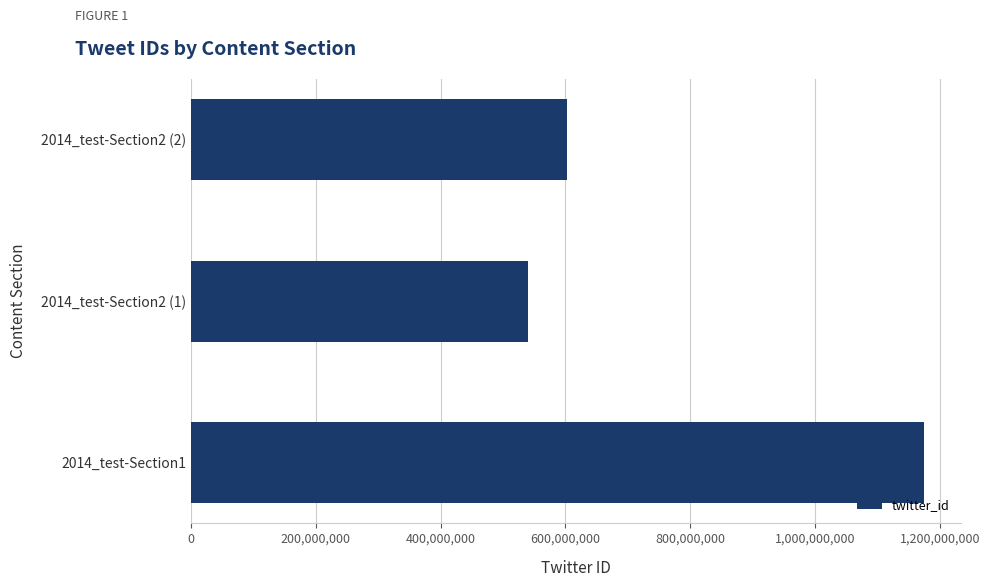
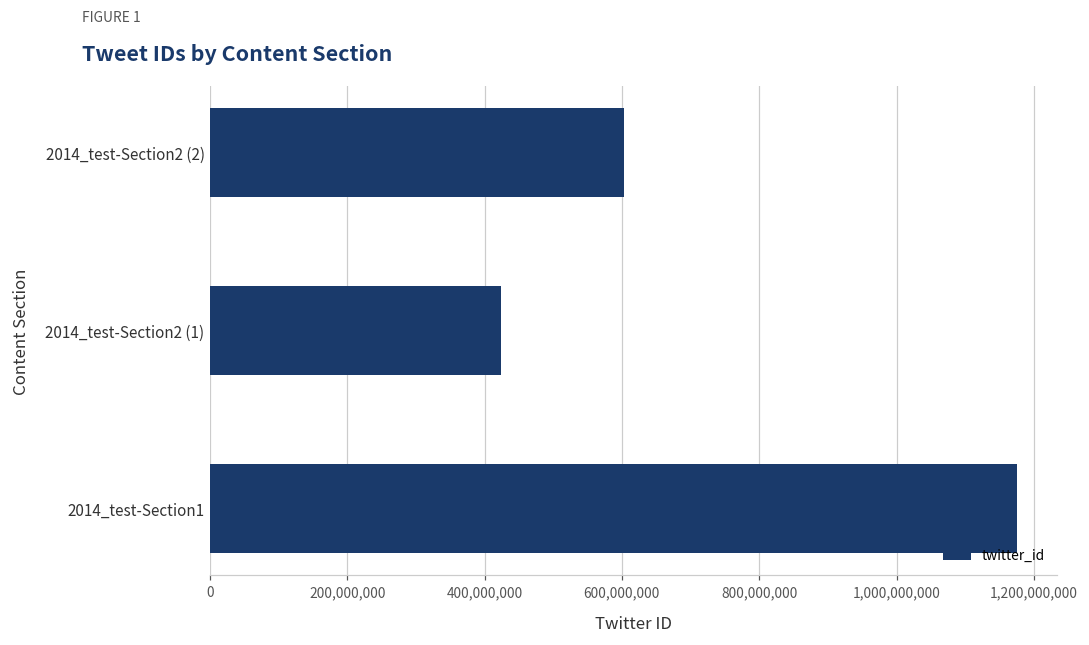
2014_test-Section2 (1): 540,000,000 -> 420,000,000
